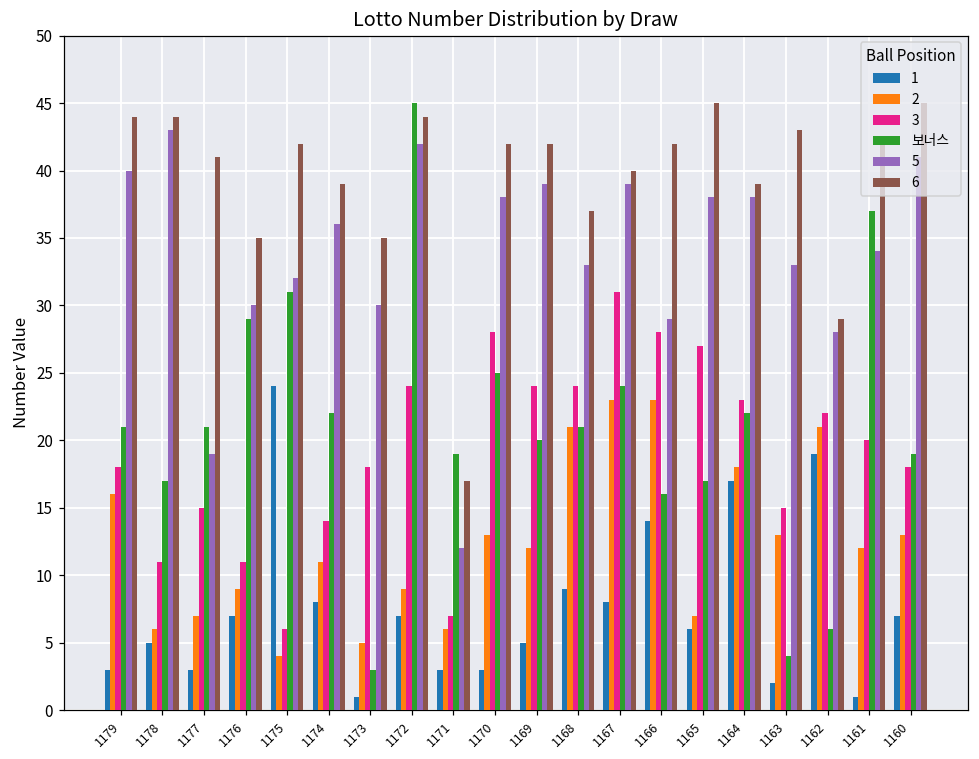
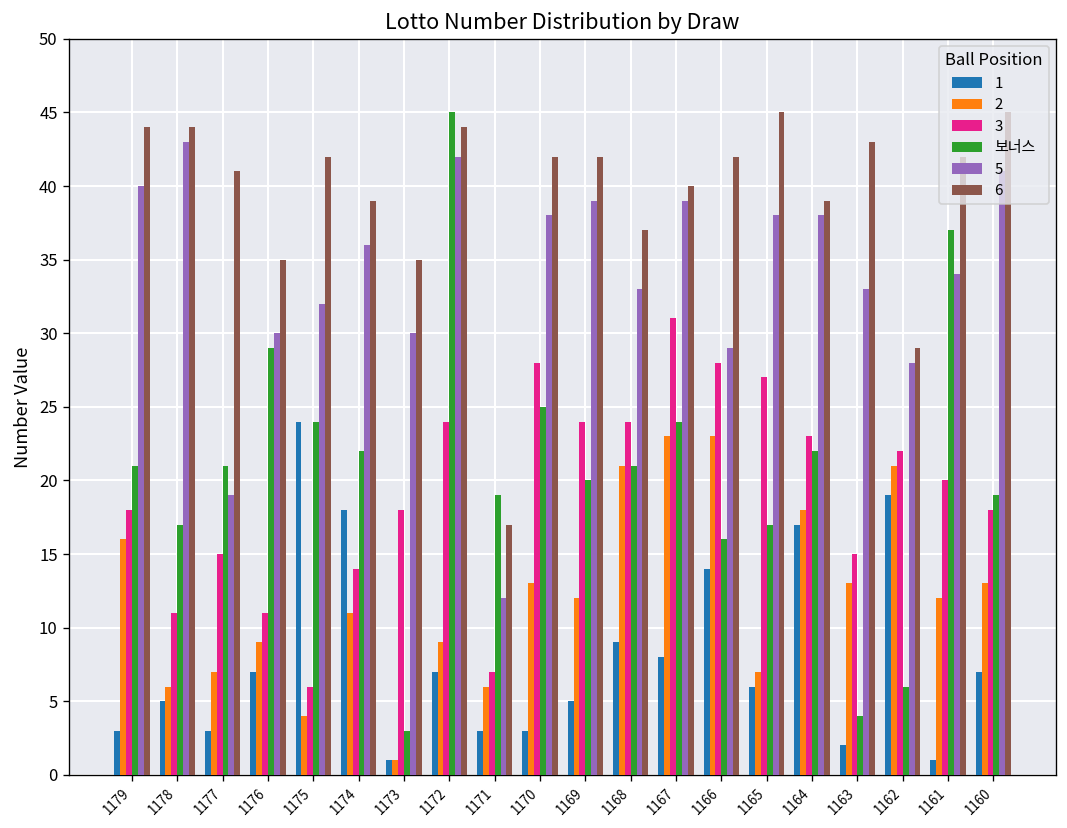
보너스, 1175: 31 -> 24
1, 1174: 8 -> 18
2, 1173: 5 -> 1
